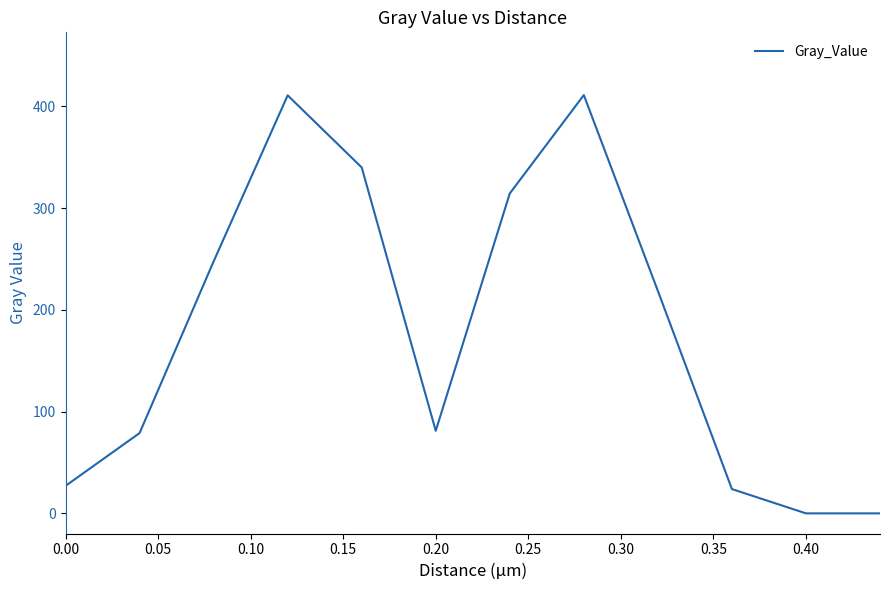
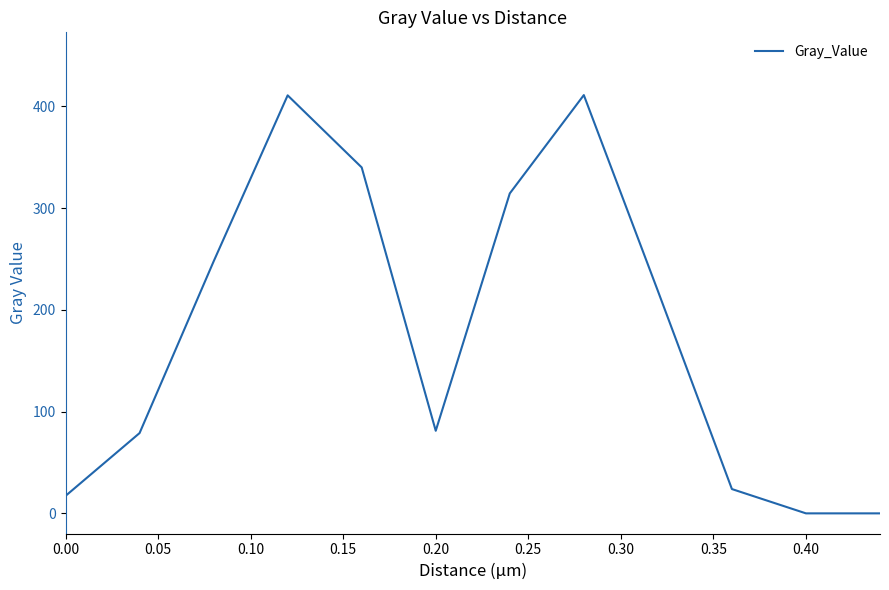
0.00: 27 -> 17
